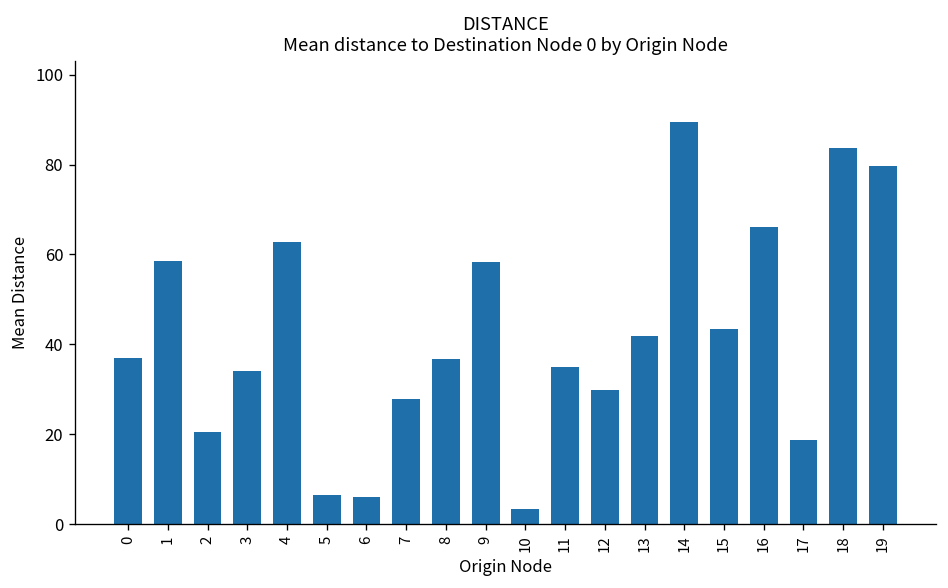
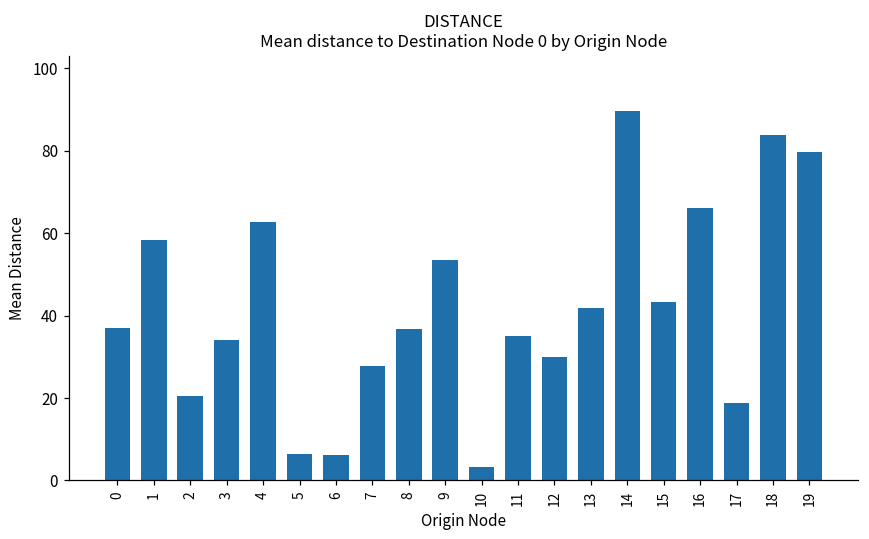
9: 58 -> 53
